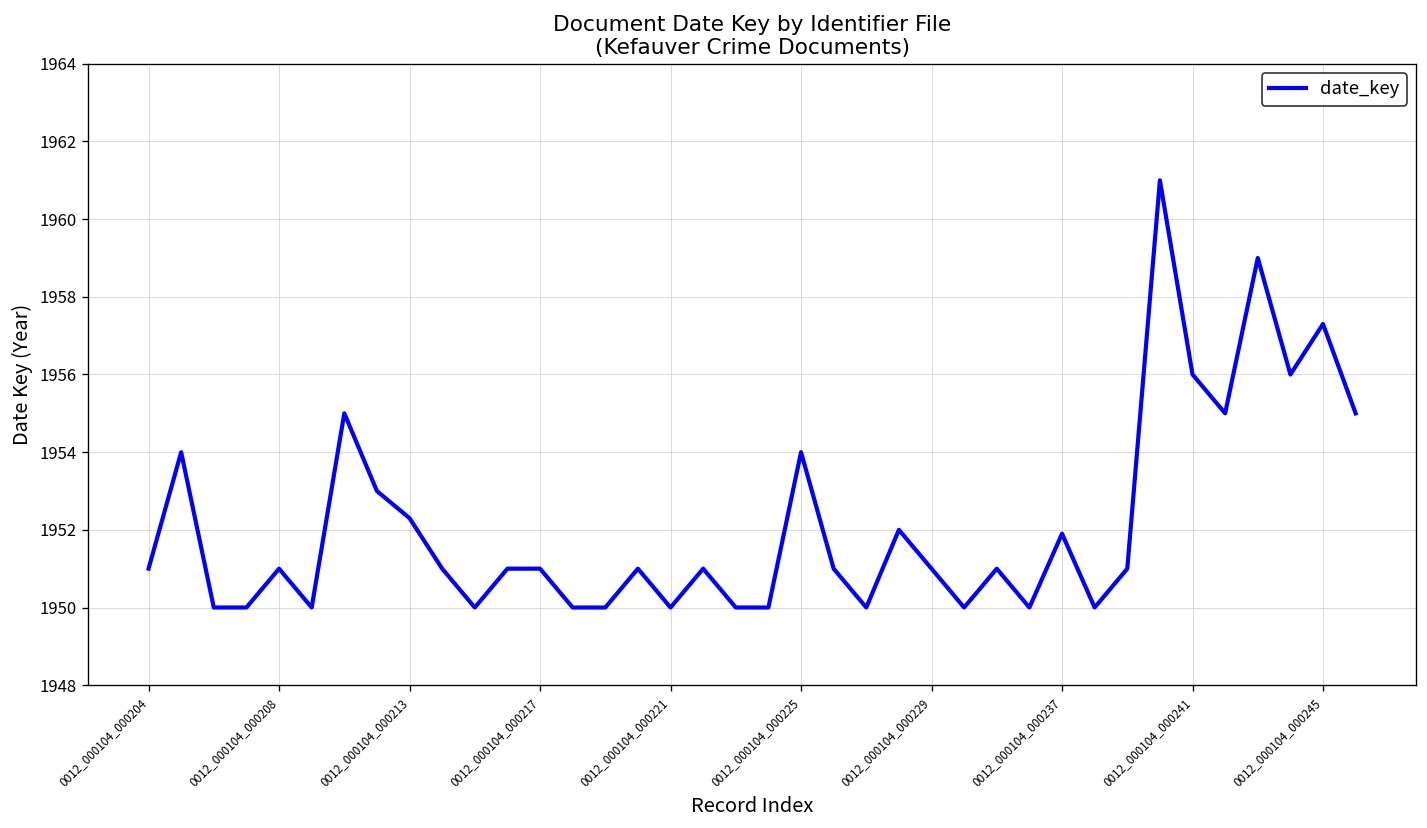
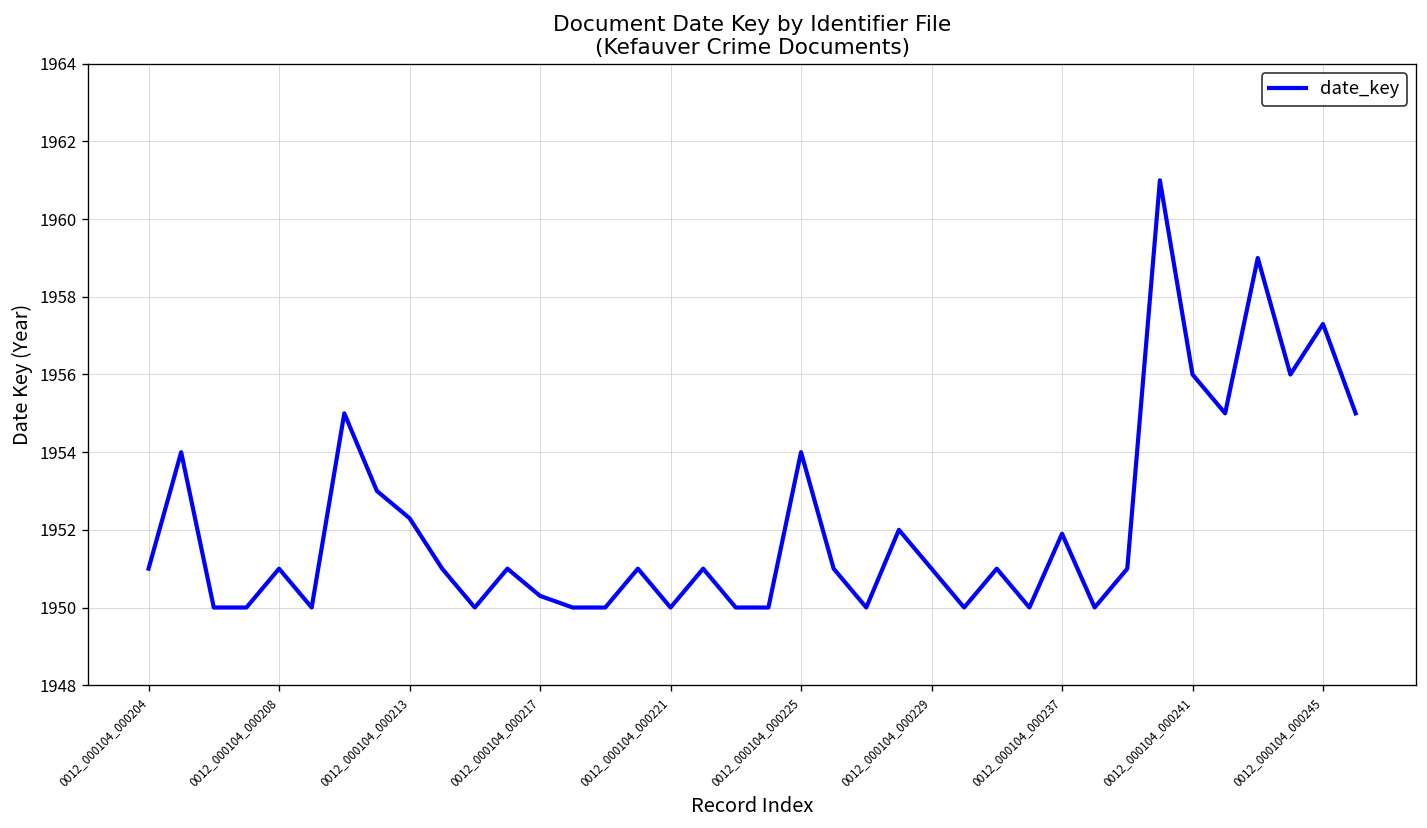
0012_000104_000217: 1951.0 -> 1950.3
